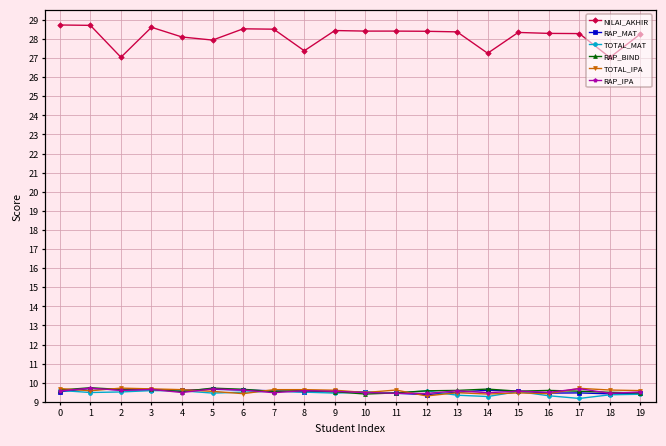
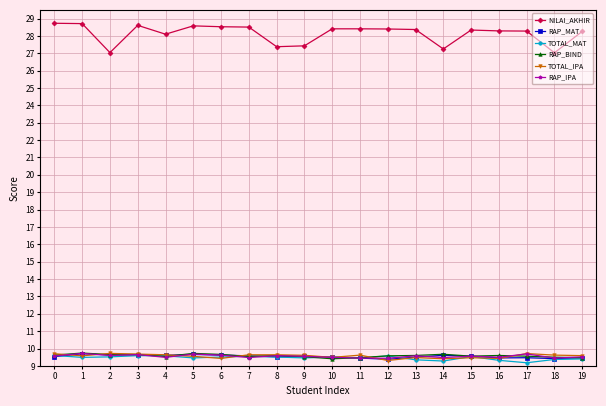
NILAI_AKHIR, 5: 27.9 -> 28.6
NILAI_AKHIR, 9: 28.4 -> 27.4
